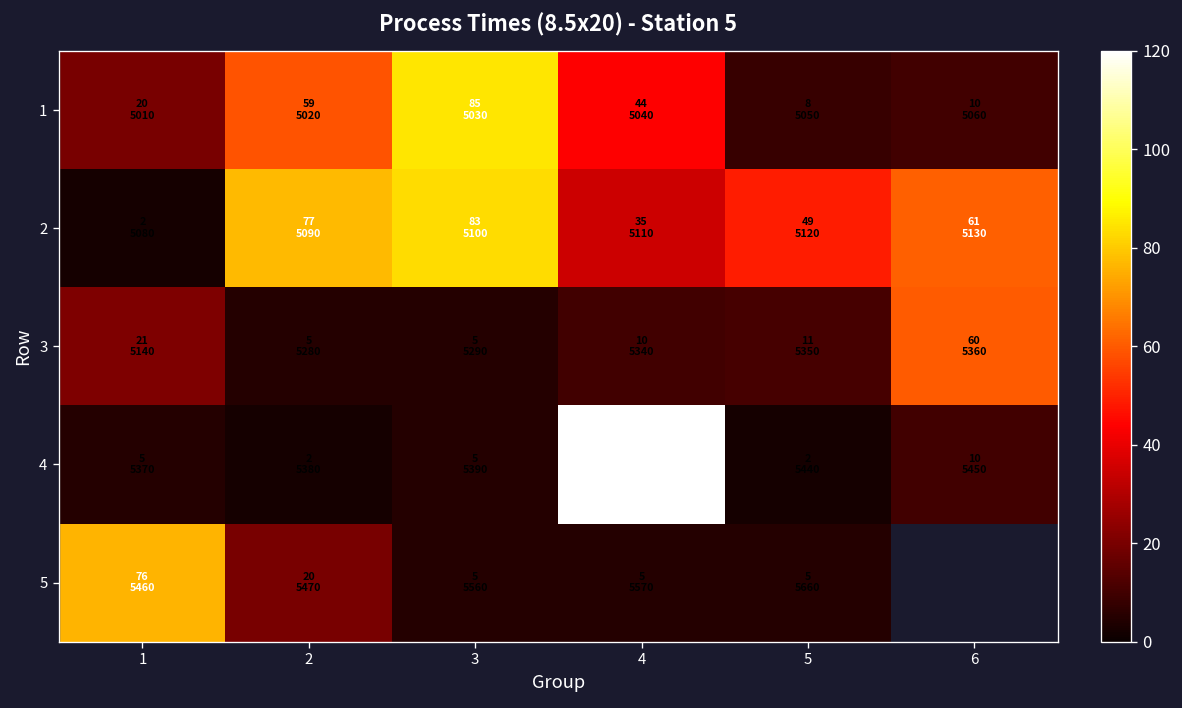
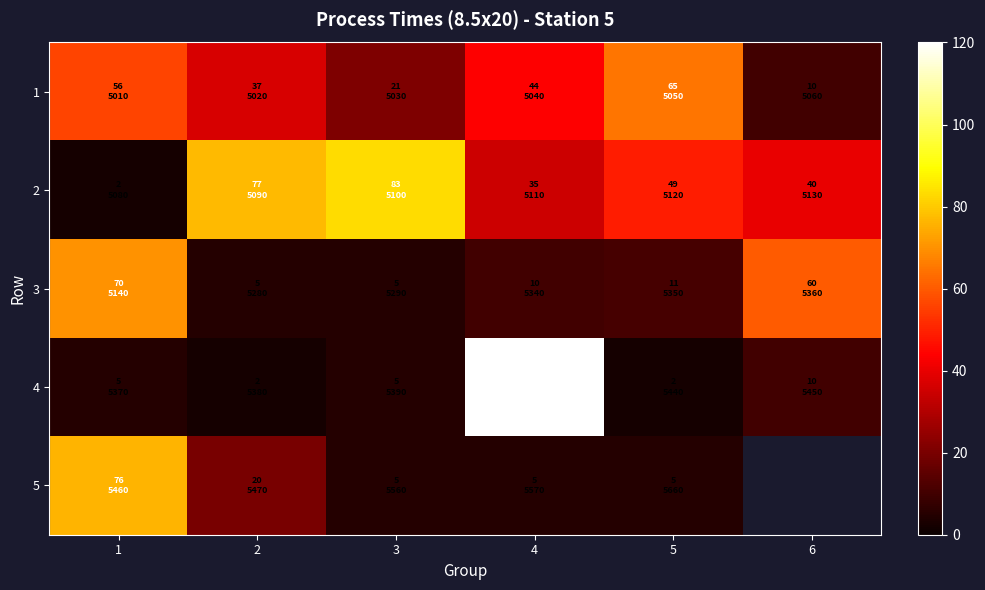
1, 1: 20 -> 56
1, 2: 59 -> 37
1, 3: 85 -> 21
1, 5: 8 -> 65
2, 6: 61 -> 40
3, 1: 21 -> 70
